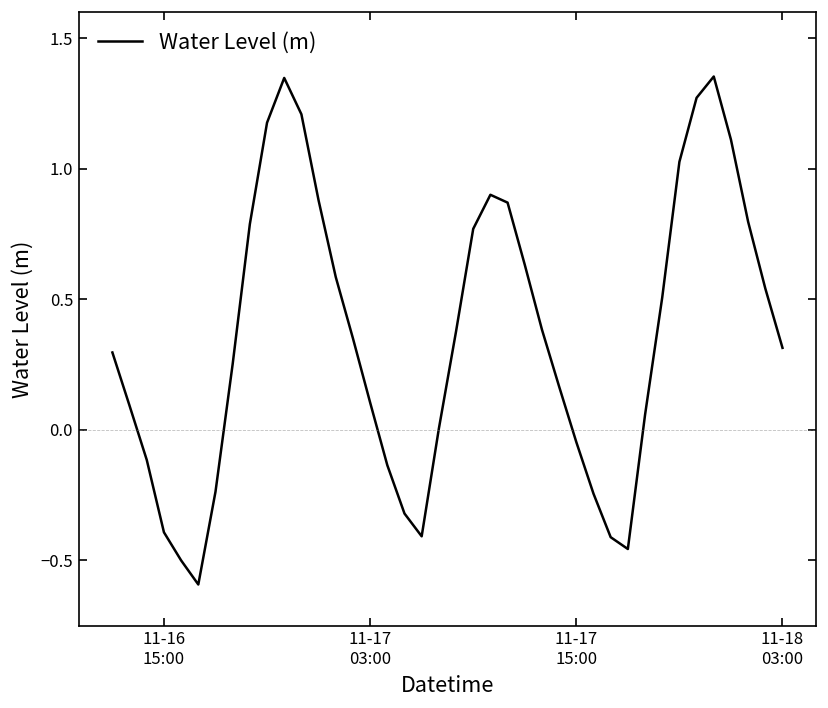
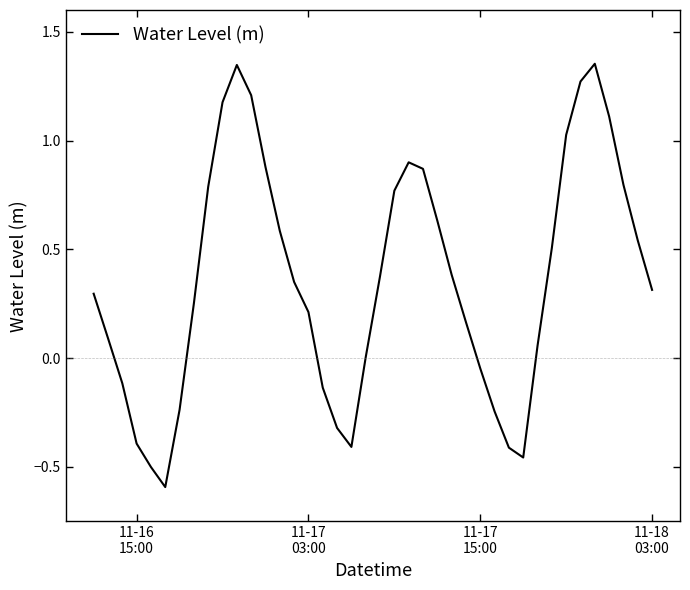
11-17 03:00: 0.10 -> 0.21
